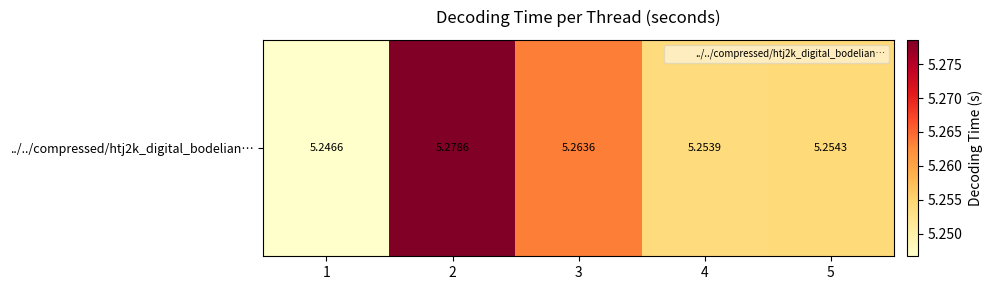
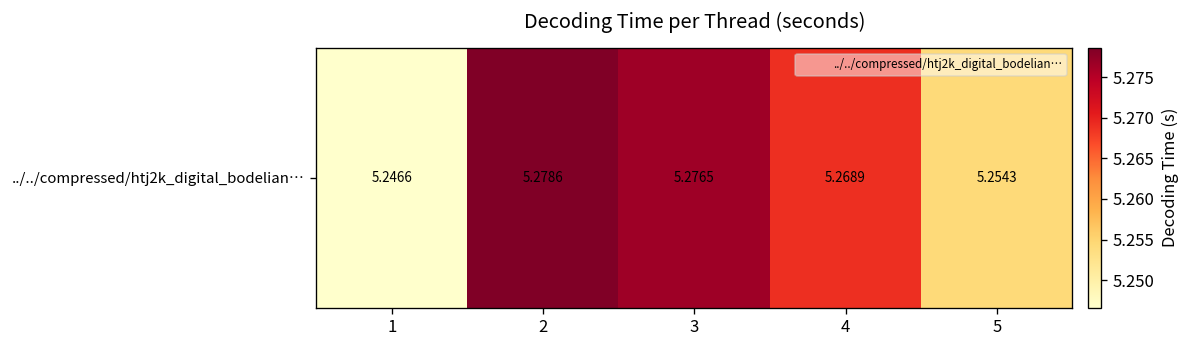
../../compressed/htj2k_digital_bodelian…, 3: 5.2636 -> 5.2765
../../compressed/htj2k_digital_bodelian…, 4: 5.2539 -> 5.2689
